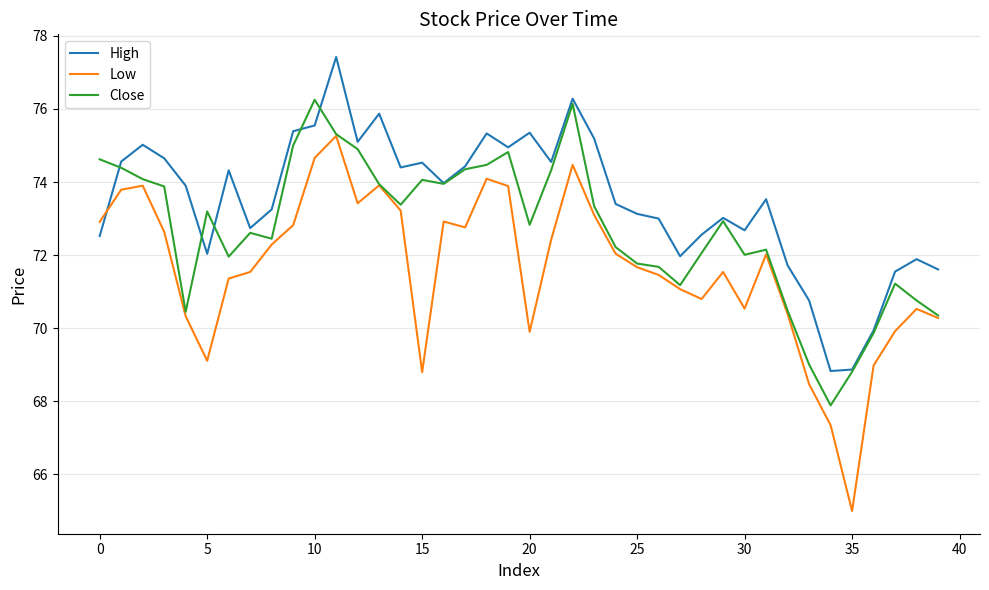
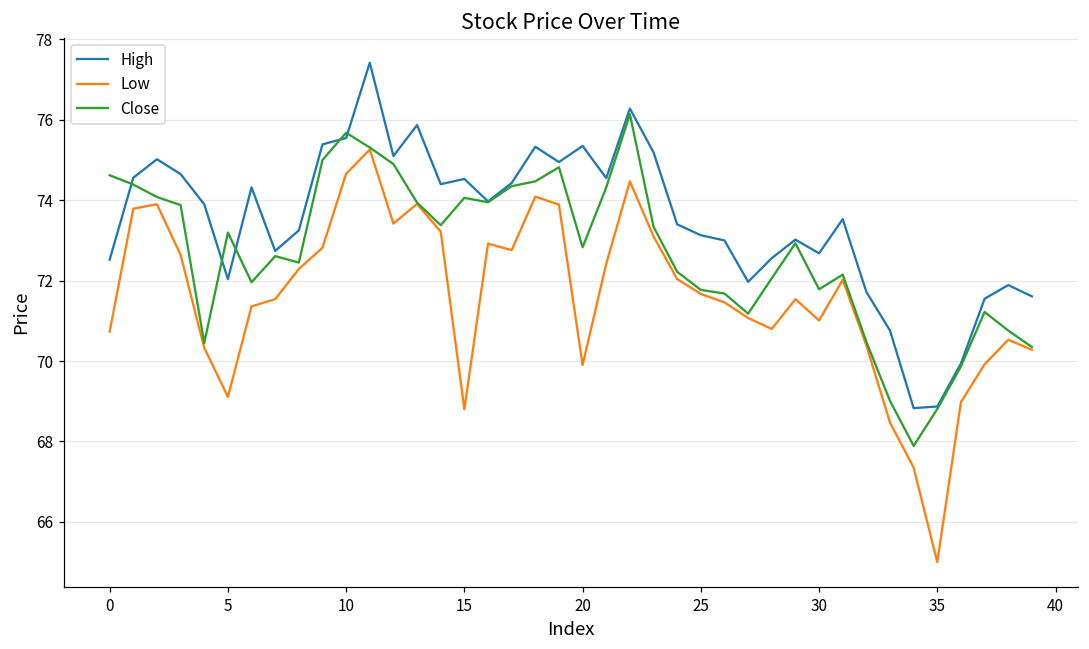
Low, 0: 72.9 -> 70.7
Close, 10: 76.3 -> 75.7
Low, 30: 70.5 -> 71.0
Close, 30: 72.0 -> 71.8
